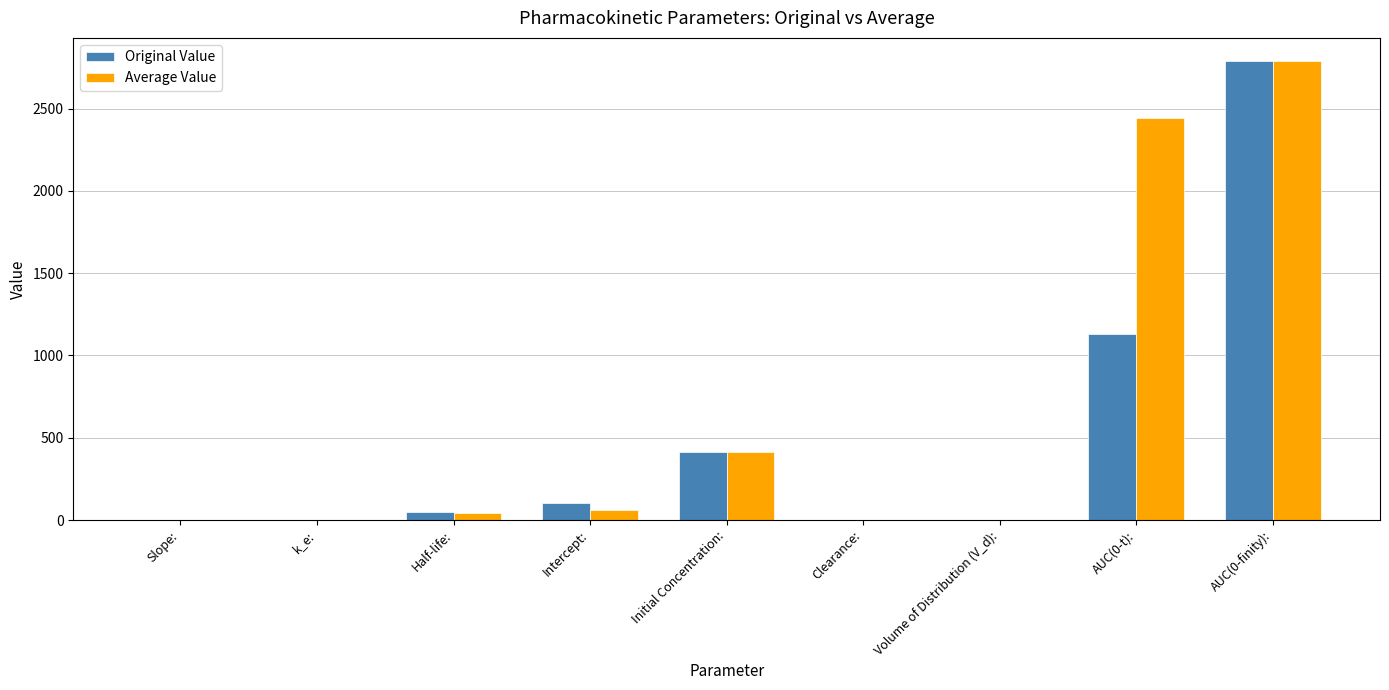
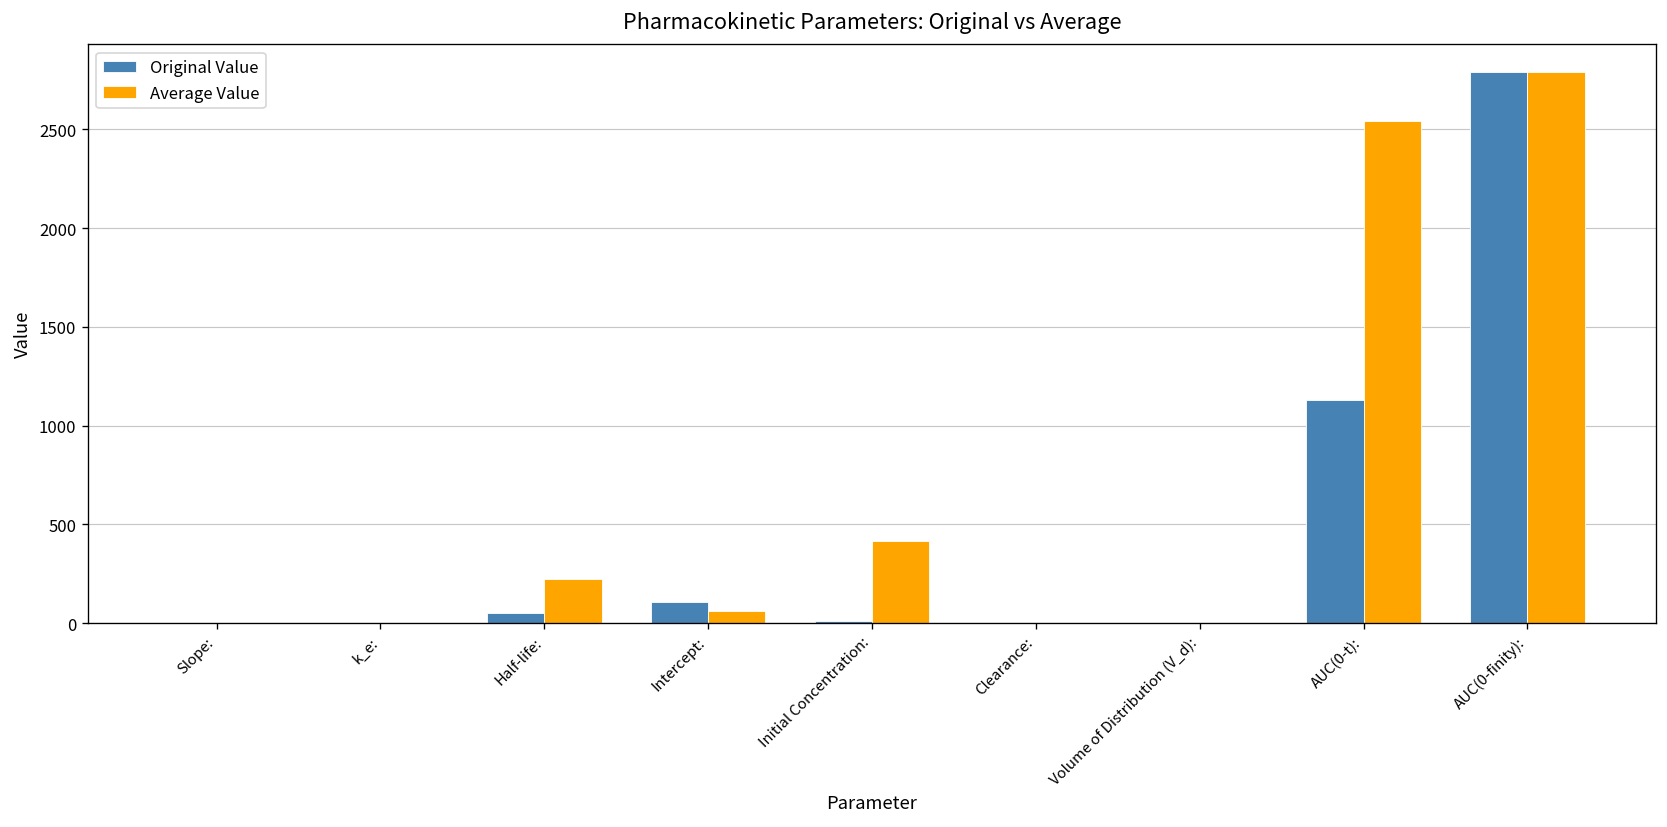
Average Value, Half-life:: 50 -> 220
Original Value, Initial Concentration:: 410 -> 10
Average Value, AUC(0-t):: 2440 -> 2540
